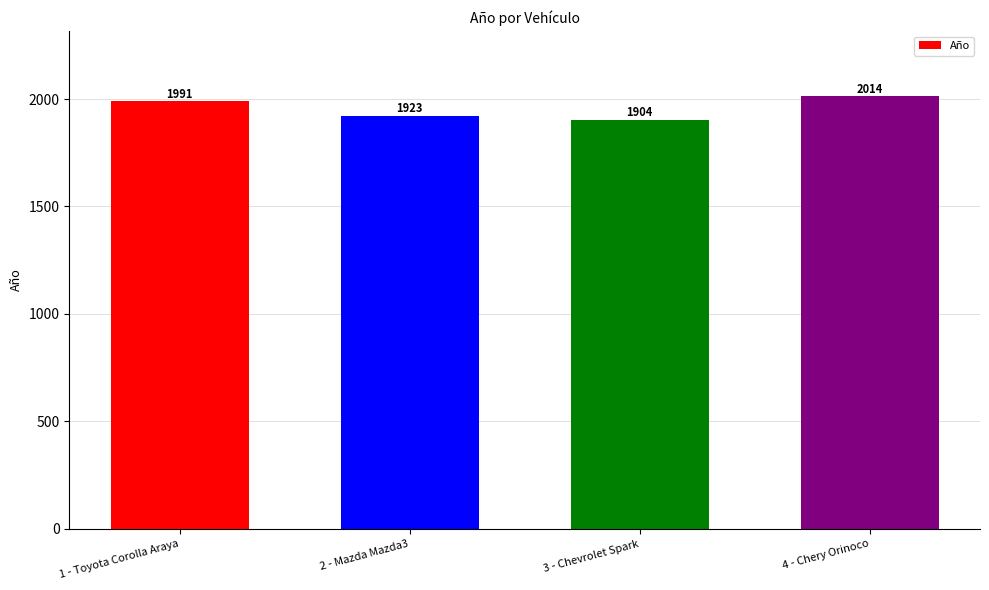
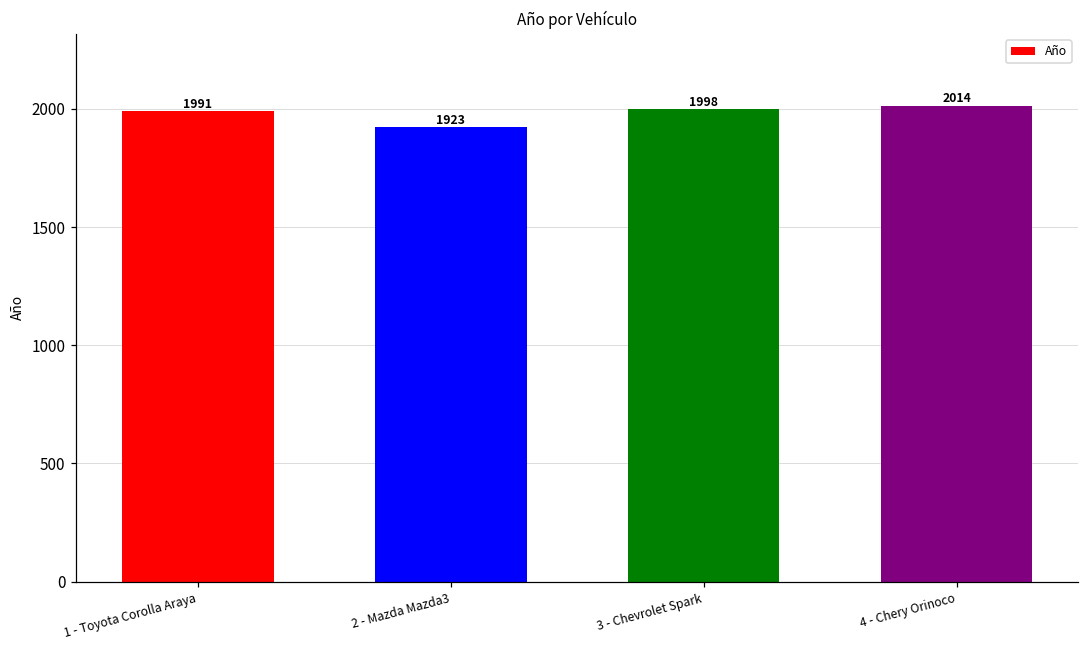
3 - Chevrolet Spark: 1904 -> 1998
